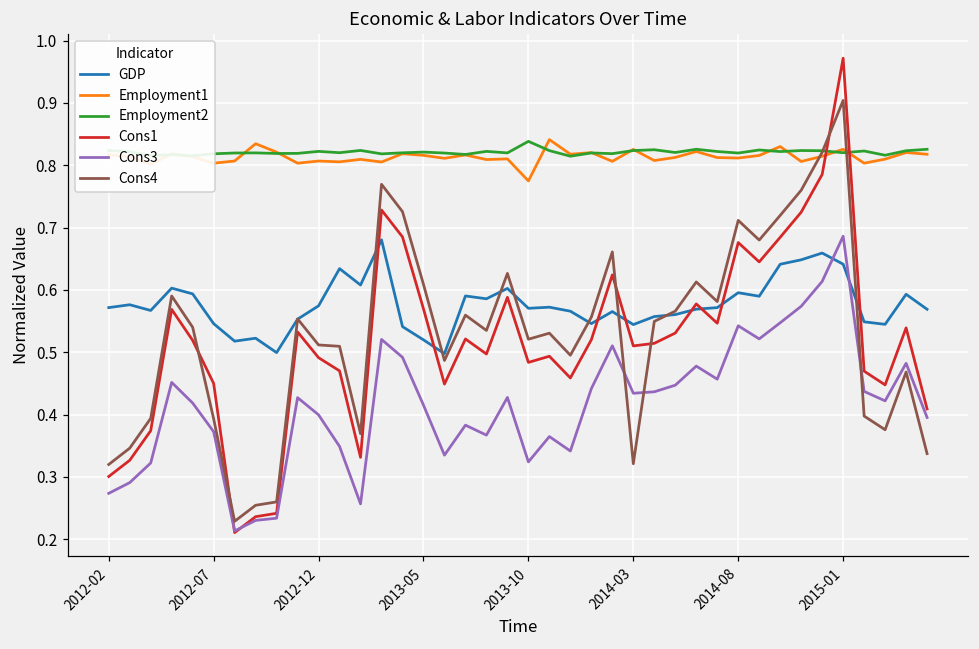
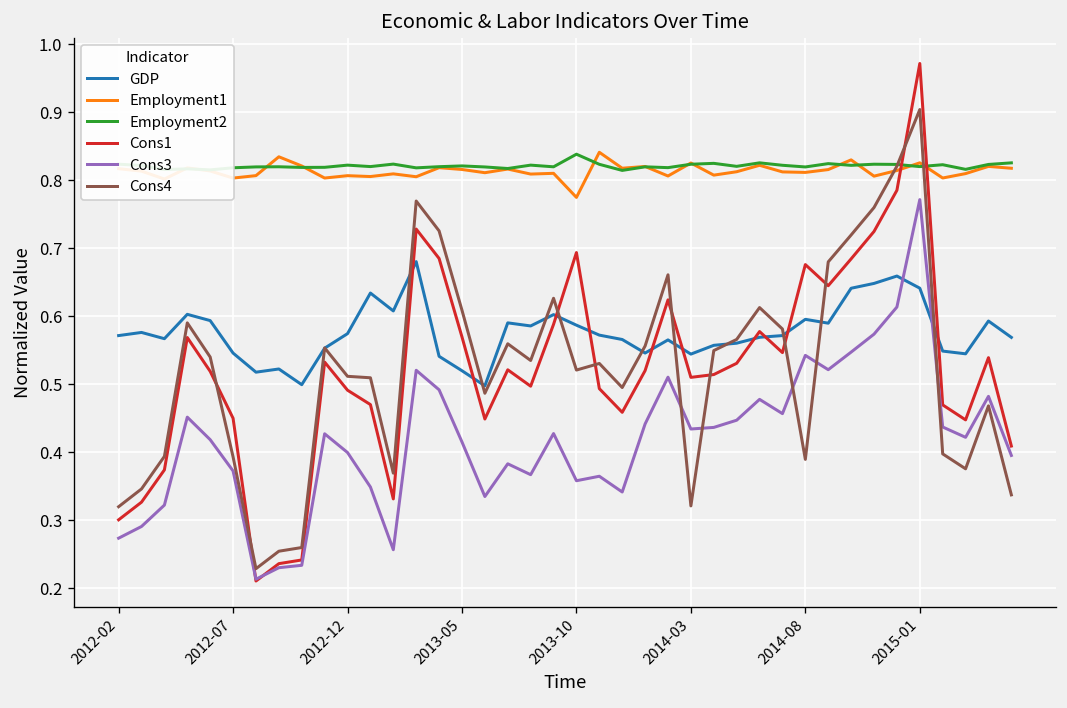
GDP, 2013-10: 0.57 -> 0.59
Cons1, 2013-10: 0.48 -> 0.69
Cons3, 2013-10: 0.32 -> 0.36
Cons4, 2014-08: 0.71 -> 0.39
Cons3, 2015-01: 0.69 -> 0.77
